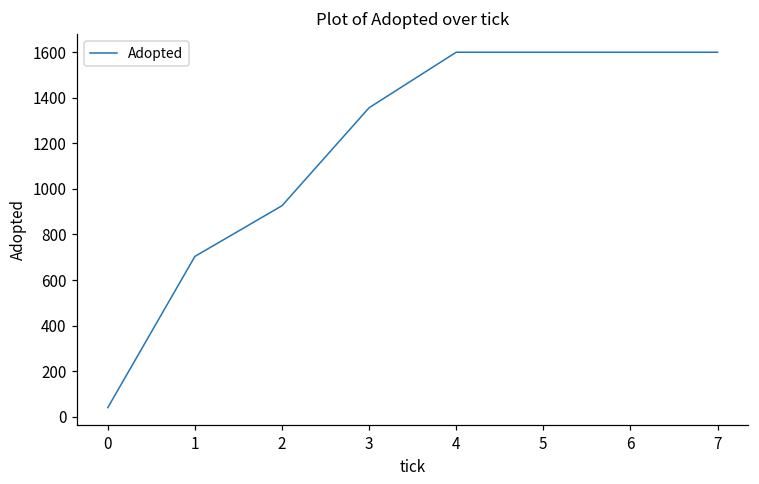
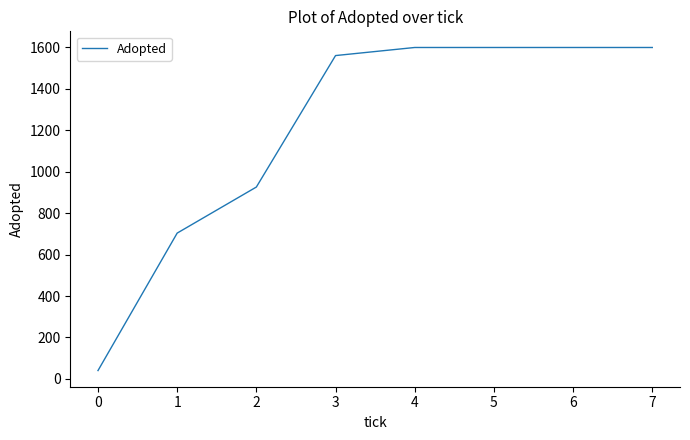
3: 1360 -> 1560
